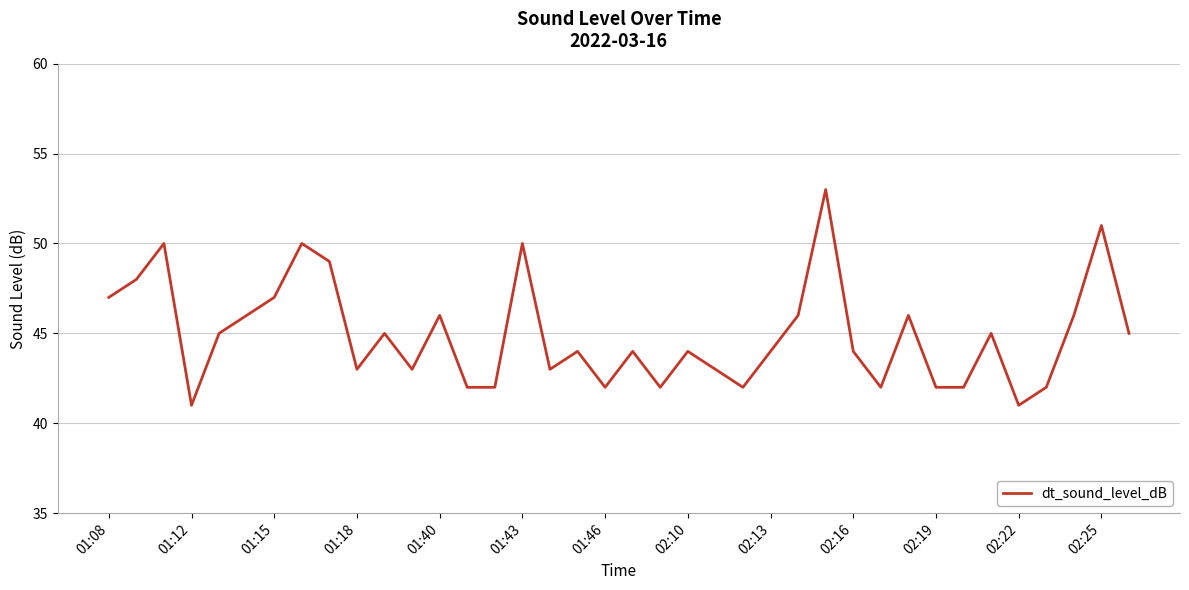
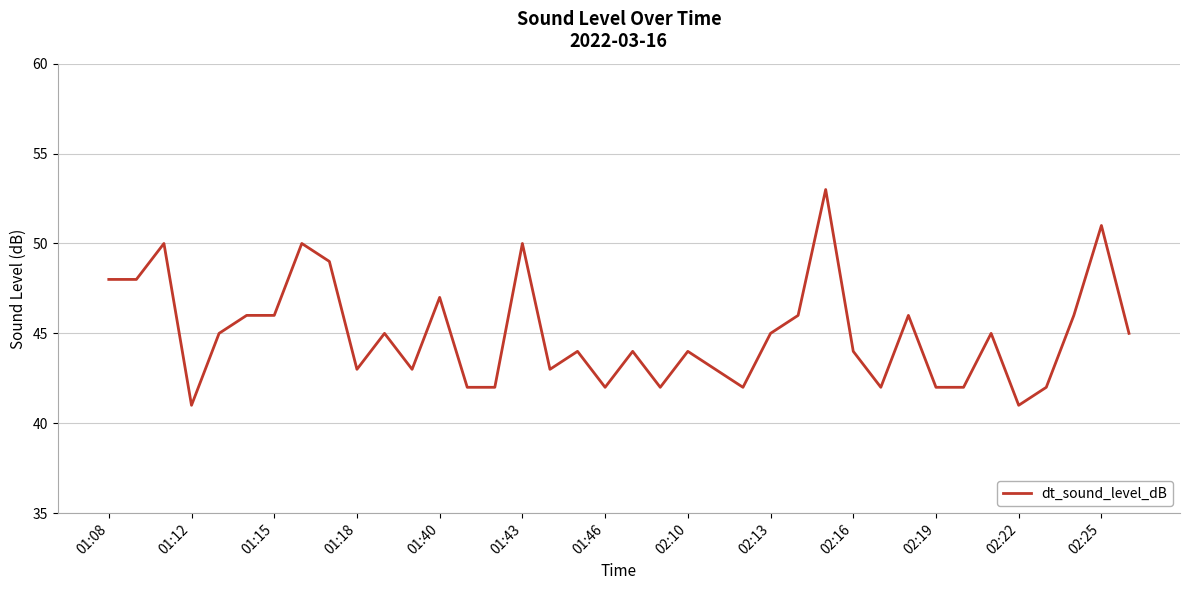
01:08: 47 -> 48
01:15: 47 -> 46
01:40: 46 -> 47
02:13: 44 -> 45
